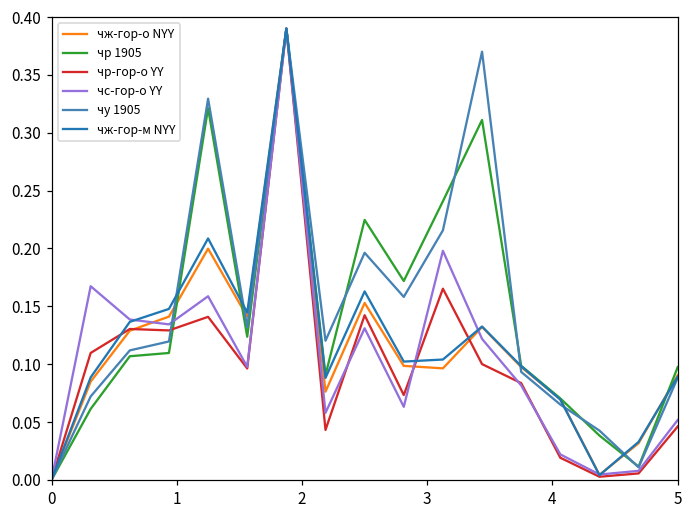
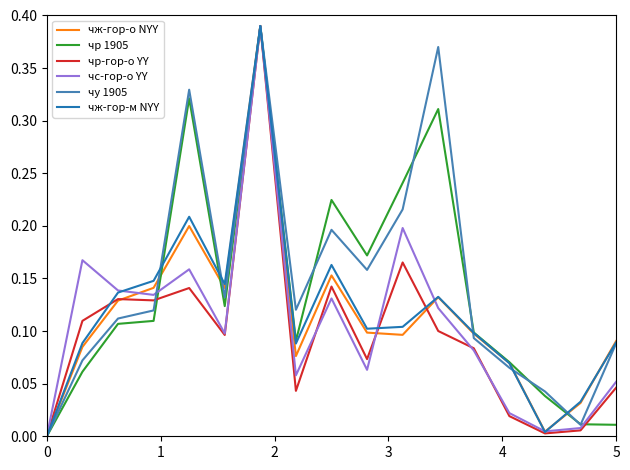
чр 1905, 5: 0.098 -> 0.011
